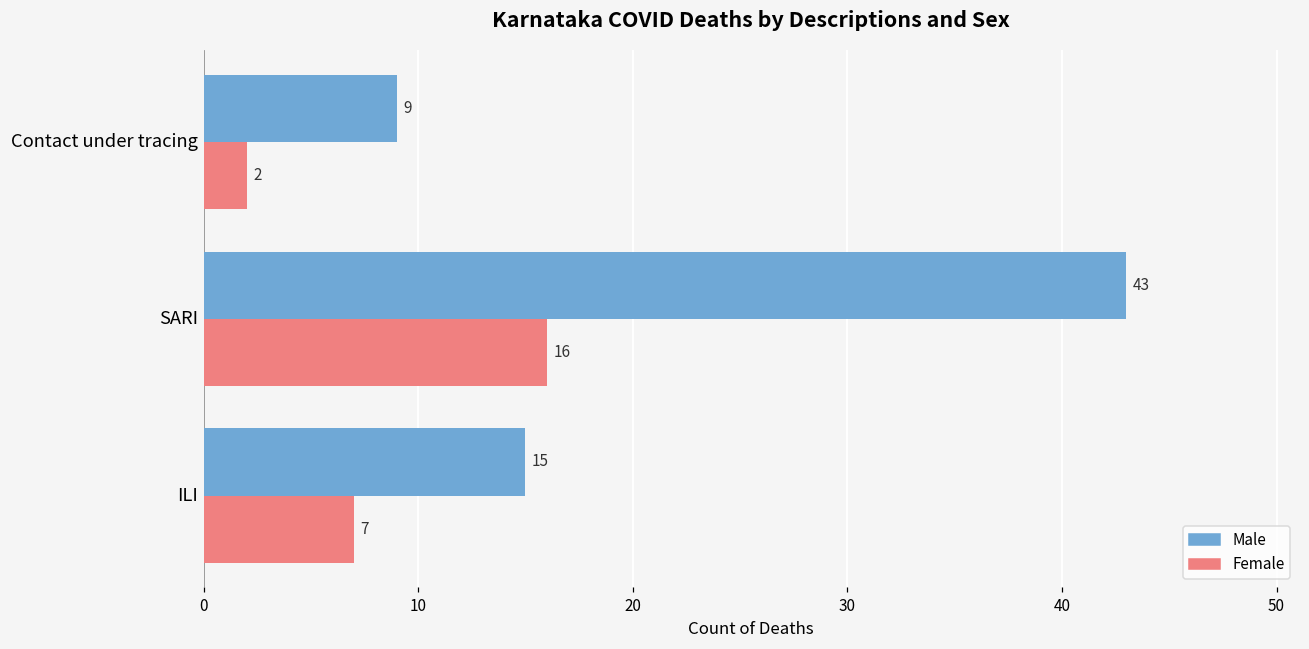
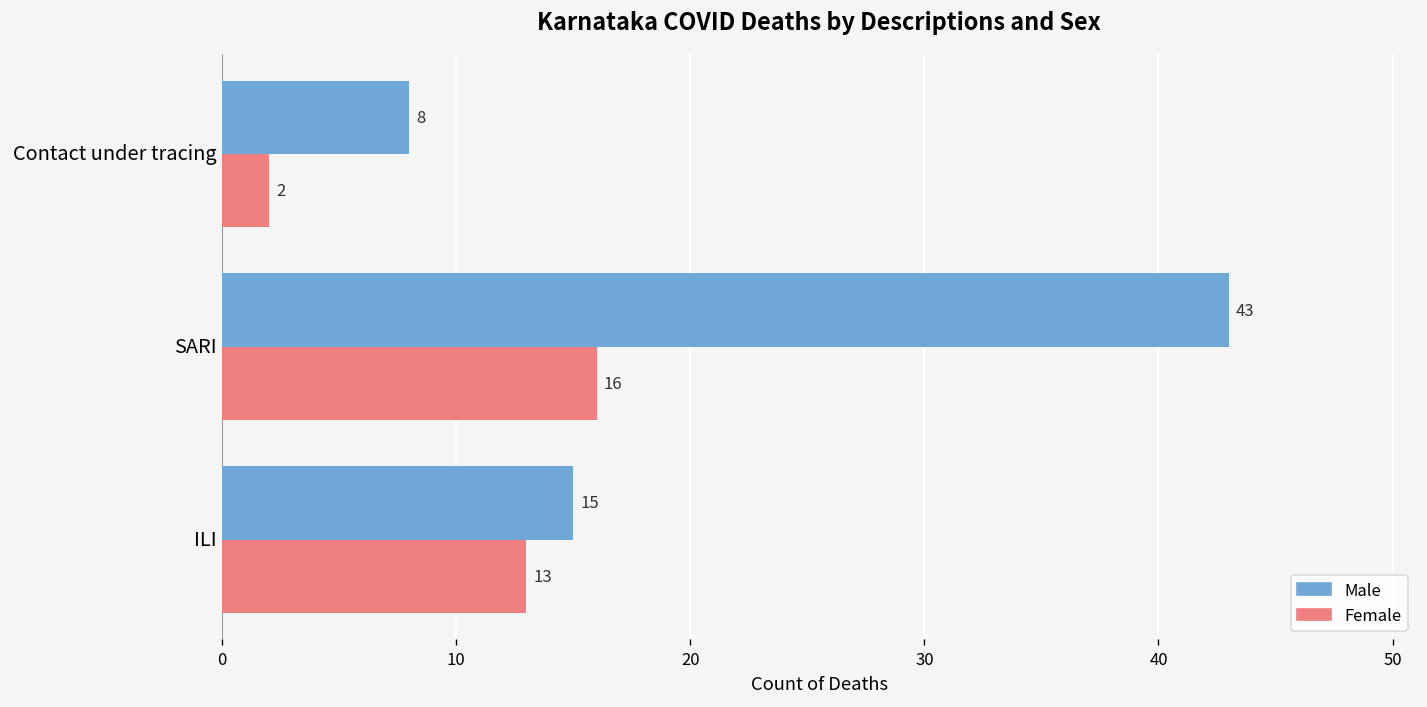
Male, Contact under tracing: 9 -> 8
Female, ILI: 7 -> 13
